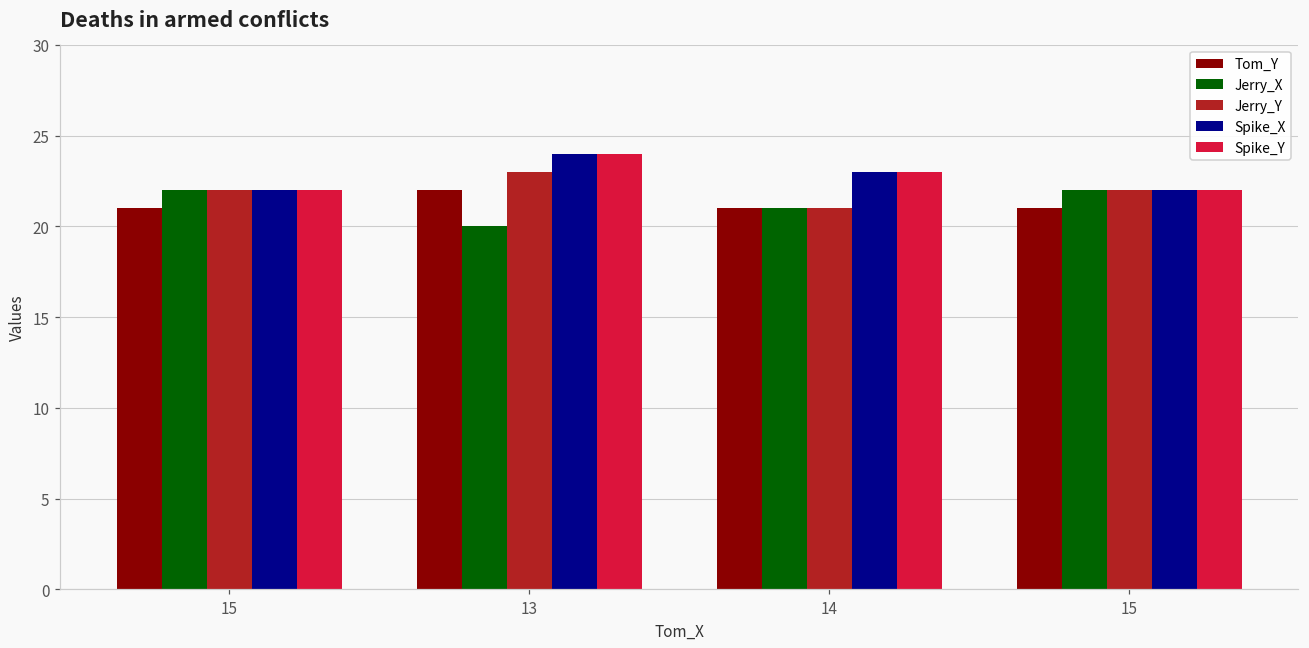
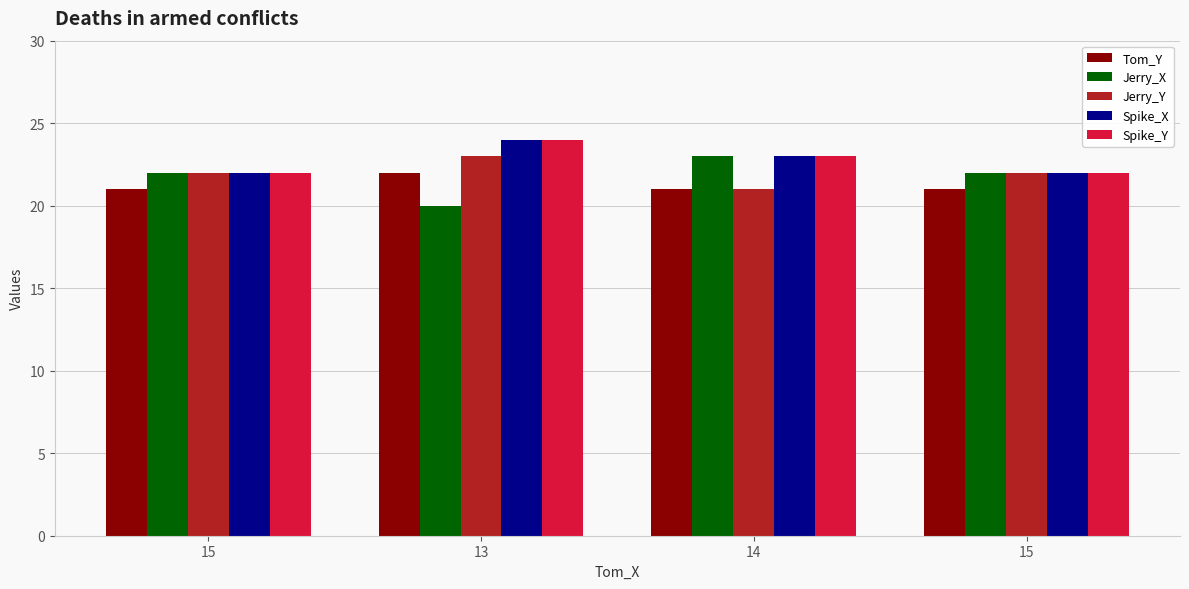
Jerry_X, 14: 21 -> 23
